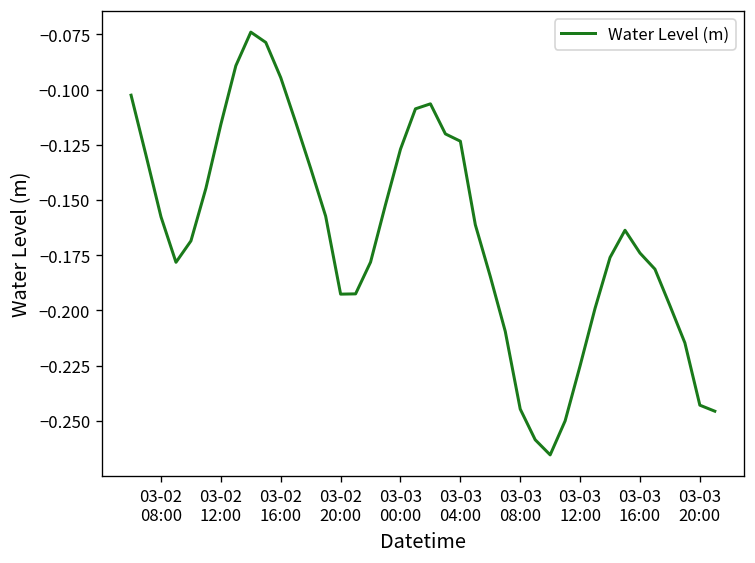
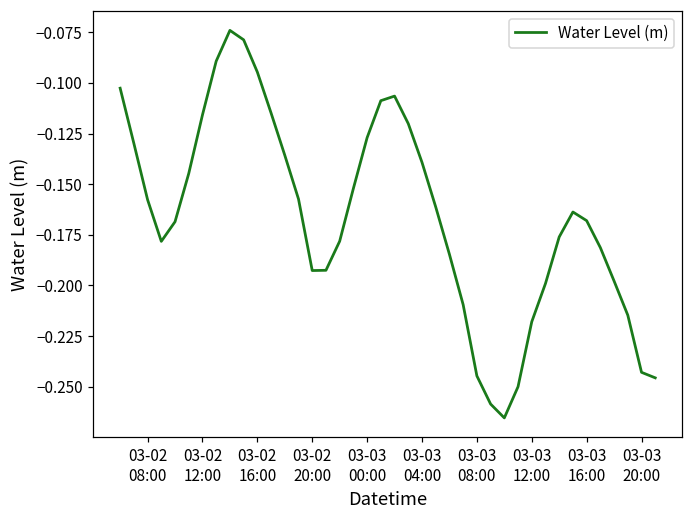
03-03 04:00: -0.123 -> -0.139
03-03 12:00: -0.225 -> -0.218
03-03 16:00: -0.174 -> -0.168
